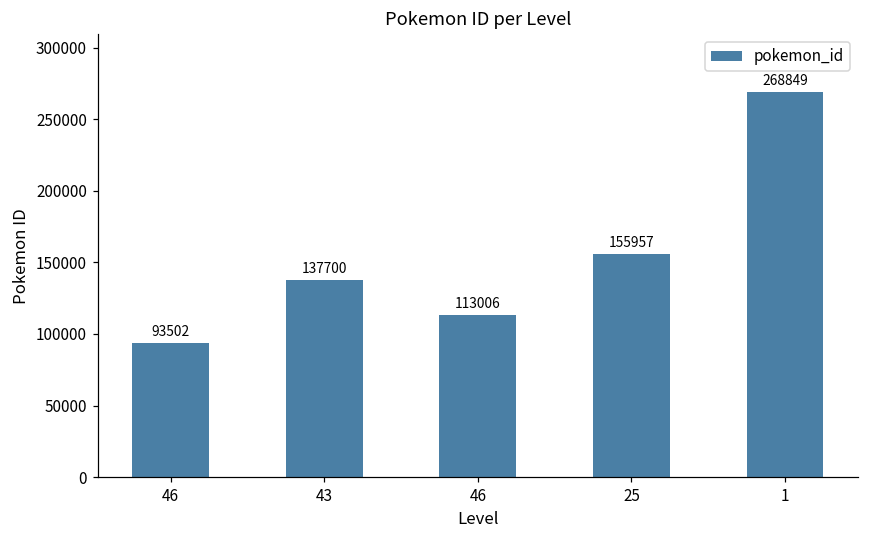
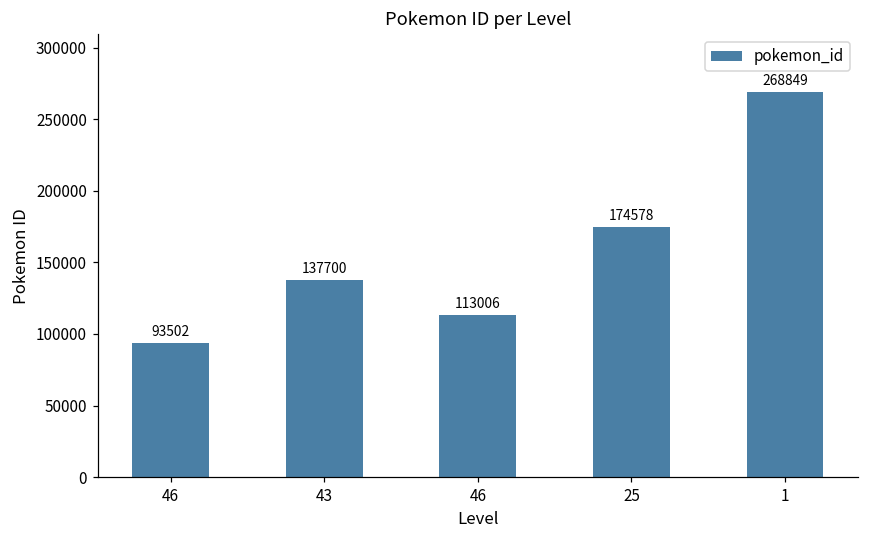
25: 155957 -> 174578
